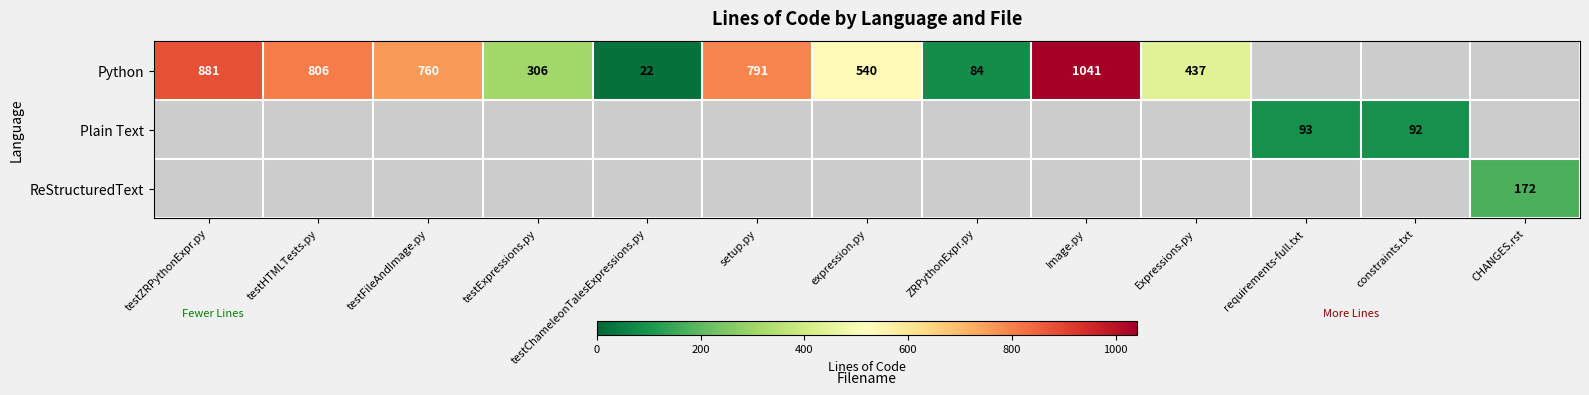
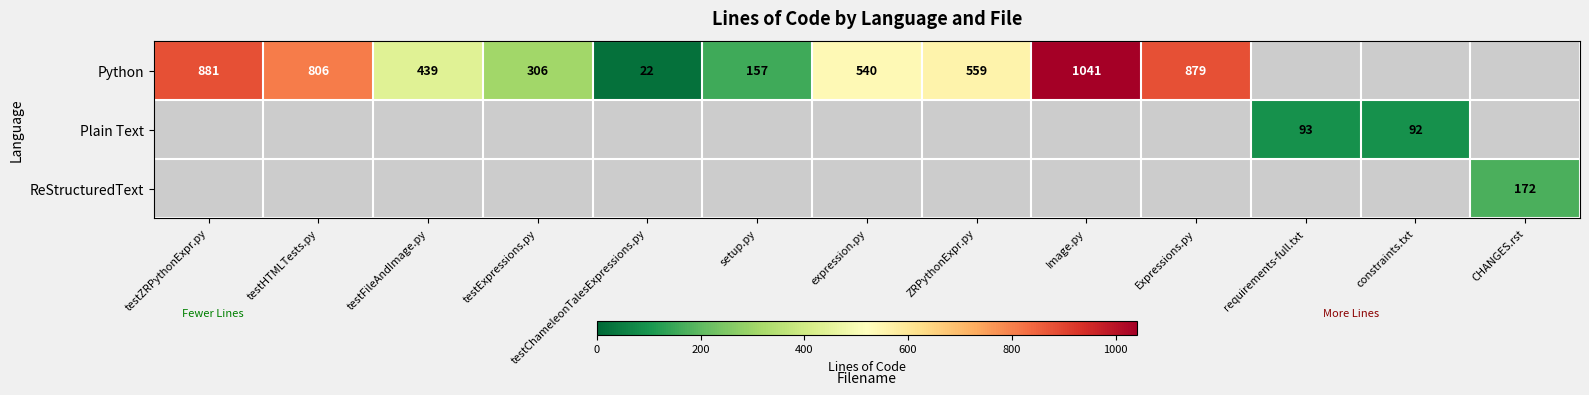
Python, testFileAndImage.py: 760 -> 439
Python, setup.py: 791 -> 157
Python, ZRPythonExpr.py: 84 -> 559
Python, Expressions.py: 437 -> 879
